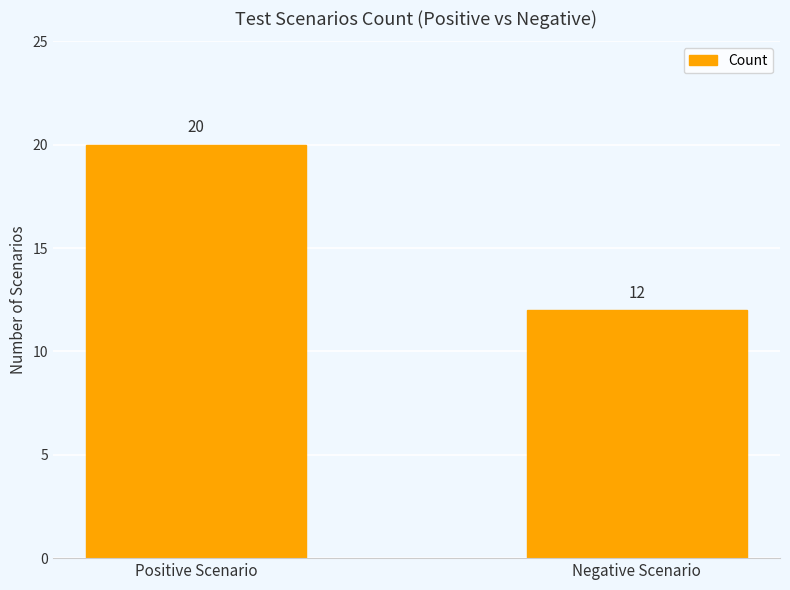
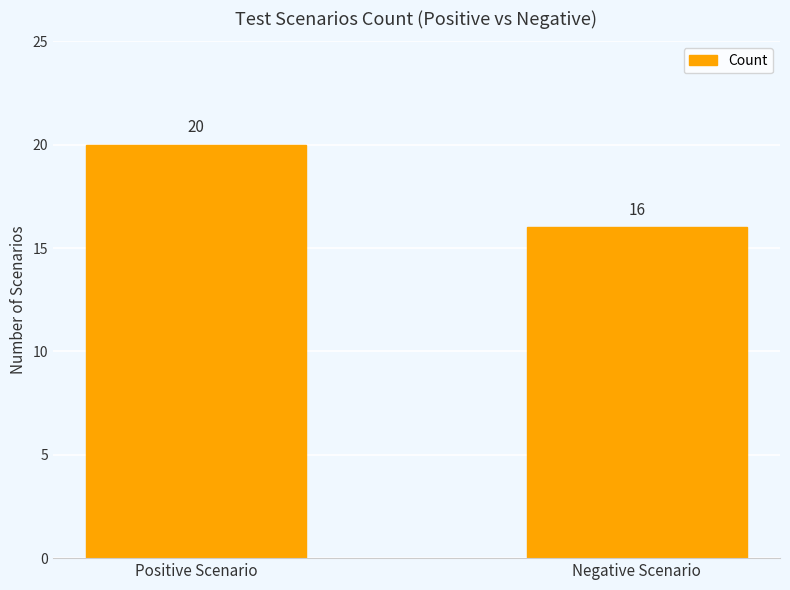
Negative Scenario: 12 -> 16
